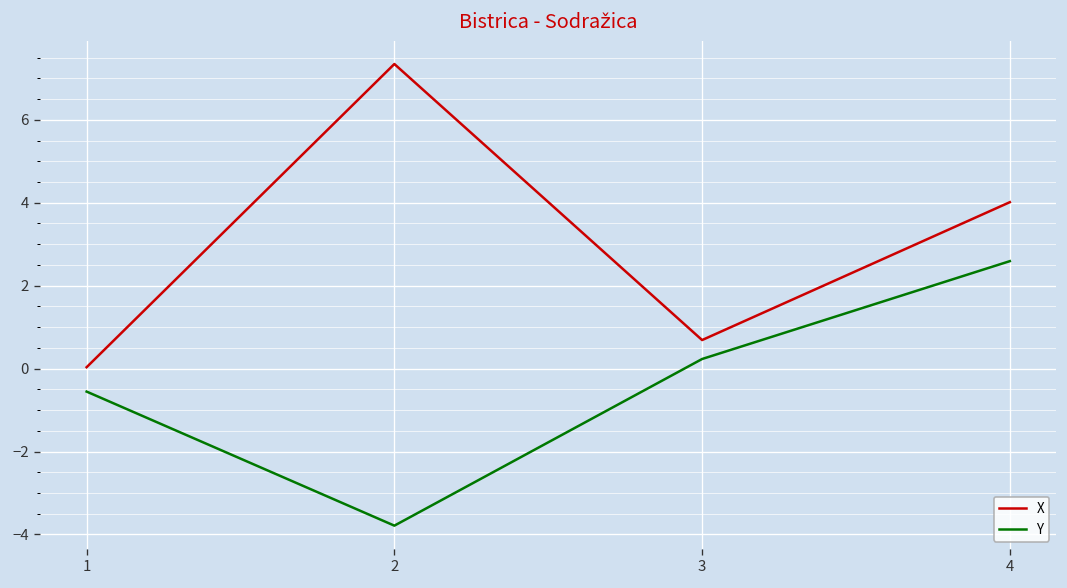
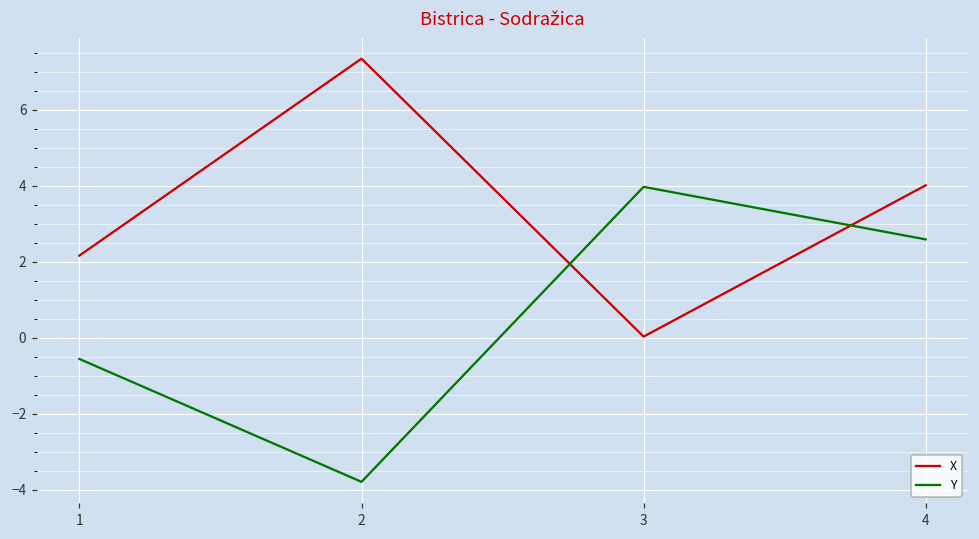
X, 1: 0.0 -> 2.2
X, 3: 0.7 -> 0.0
Y, 3: 0.2 -> 4.0
